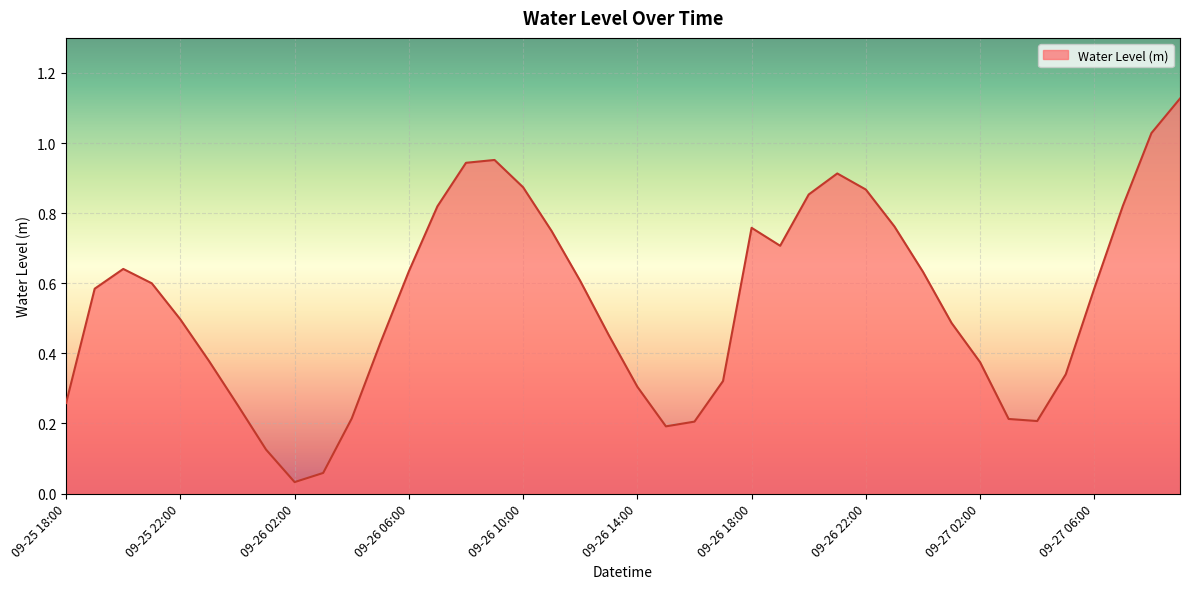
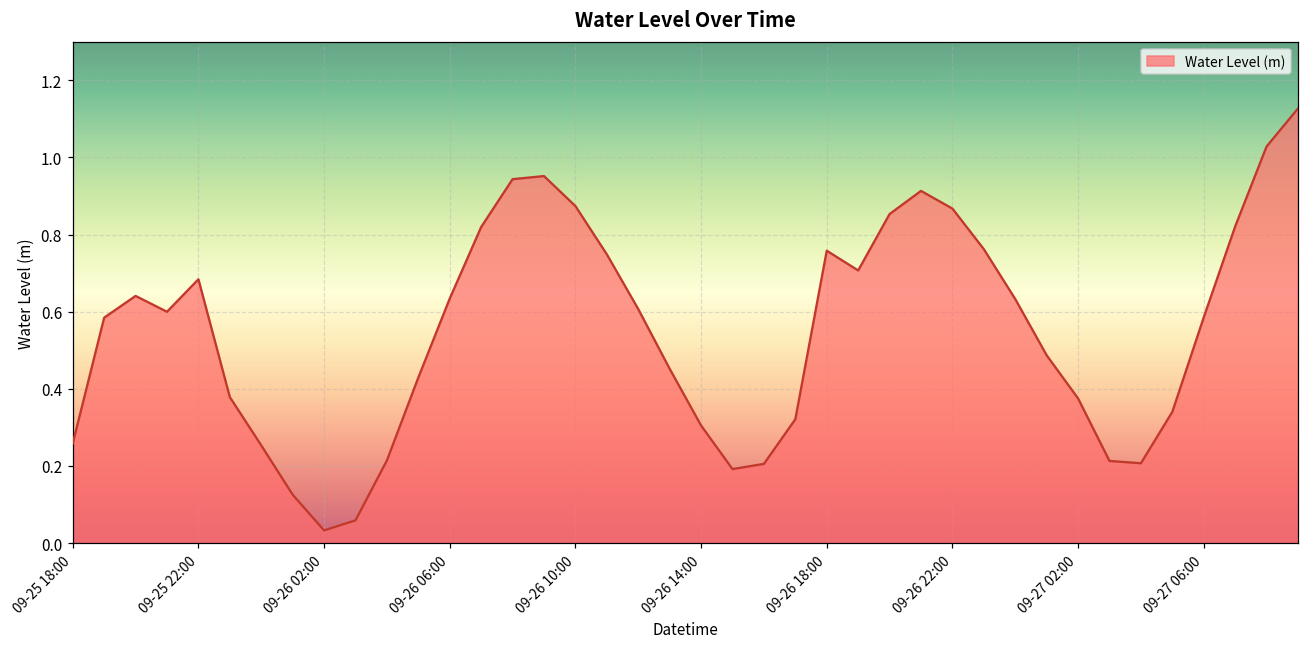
09-25 22:00: 0.50 -> 0.68
